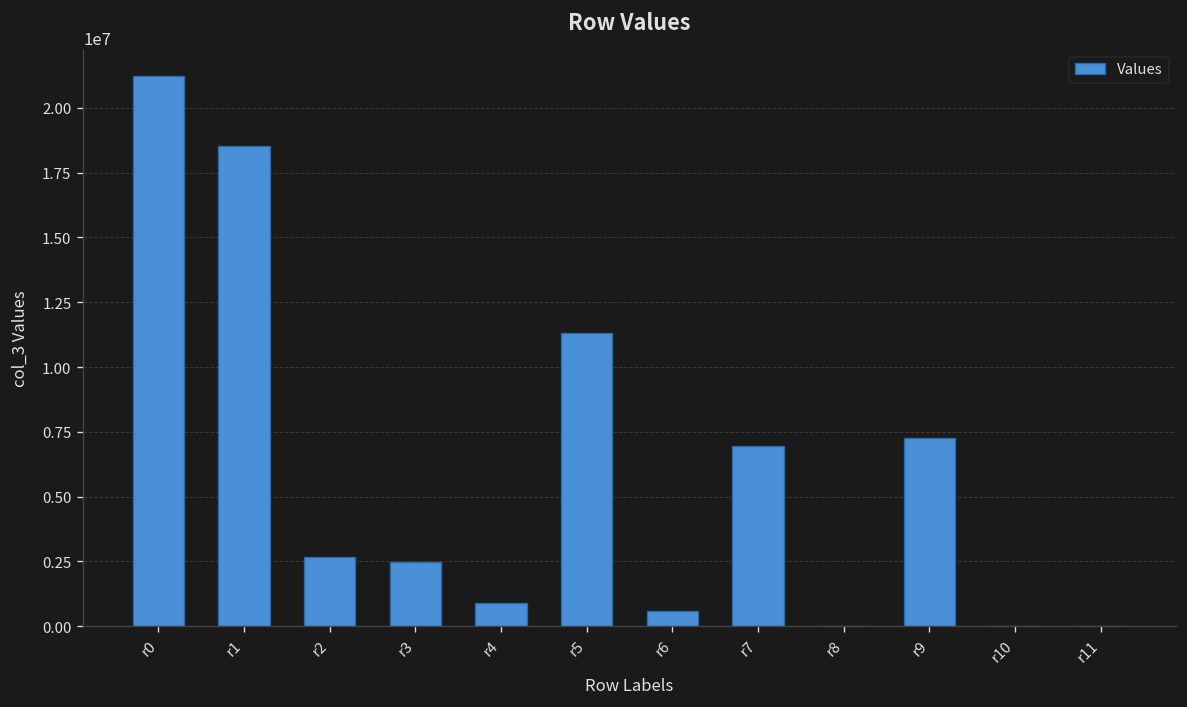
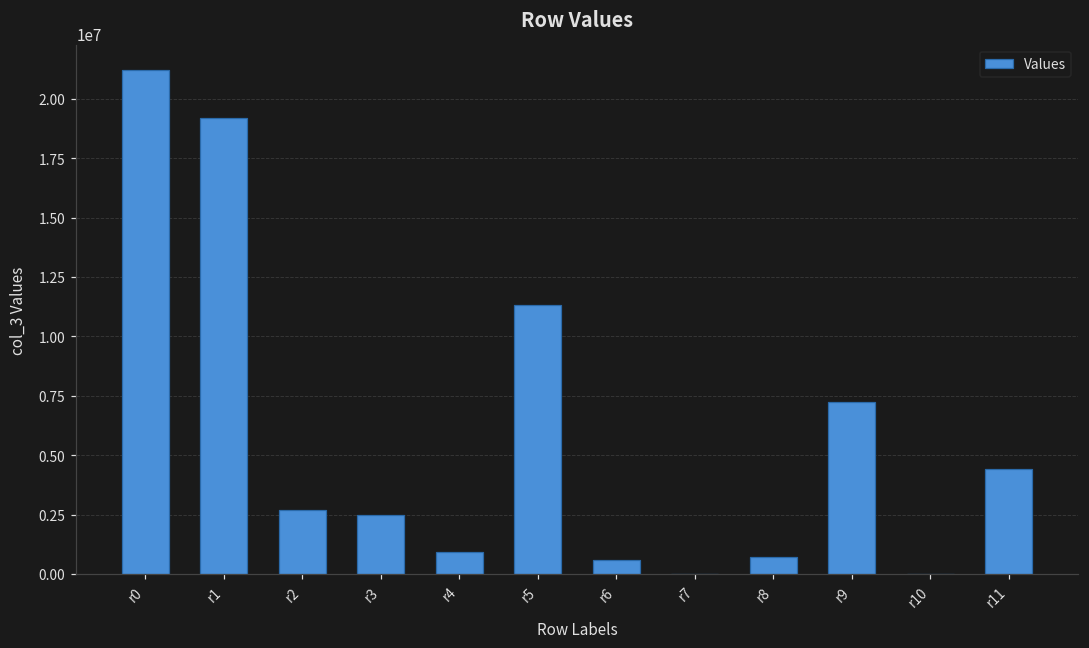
r1: 18500000 -> 19200000
r7: 6900000 -> 0
r8: 0 -> 700000
r11: 0 -> 4400000
